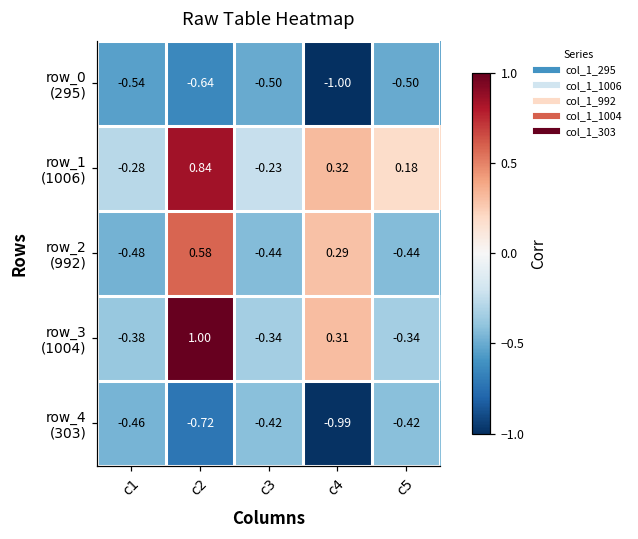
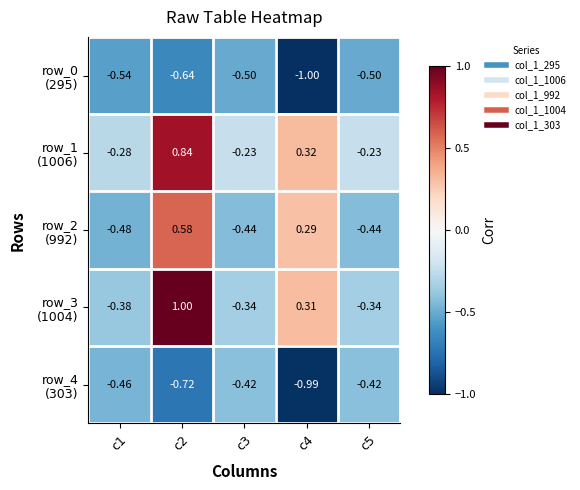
row_1 (1006), c5: 0.18 -> -0.23
